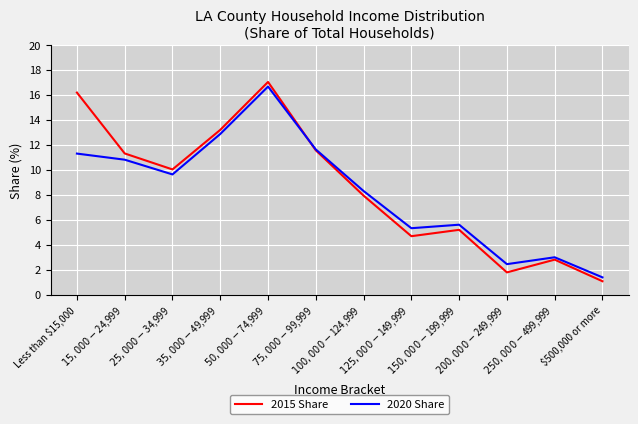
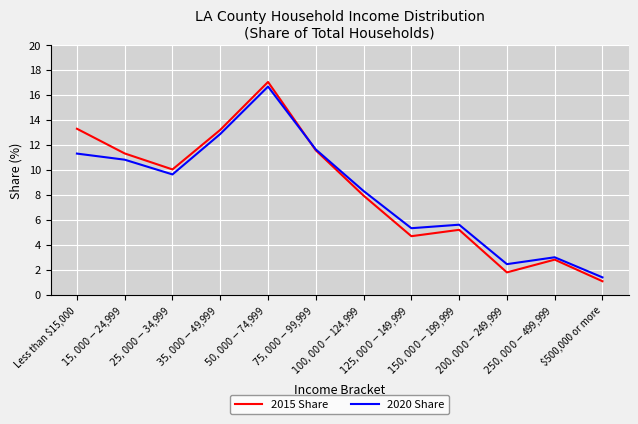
2015 Share, Less than $15,000: 16.2 -> 13.3
